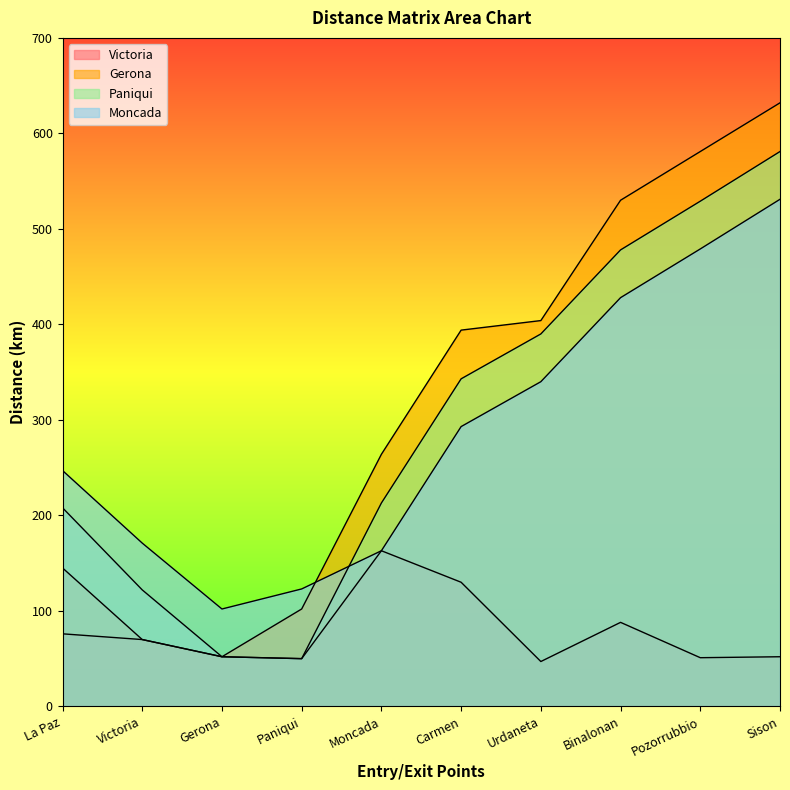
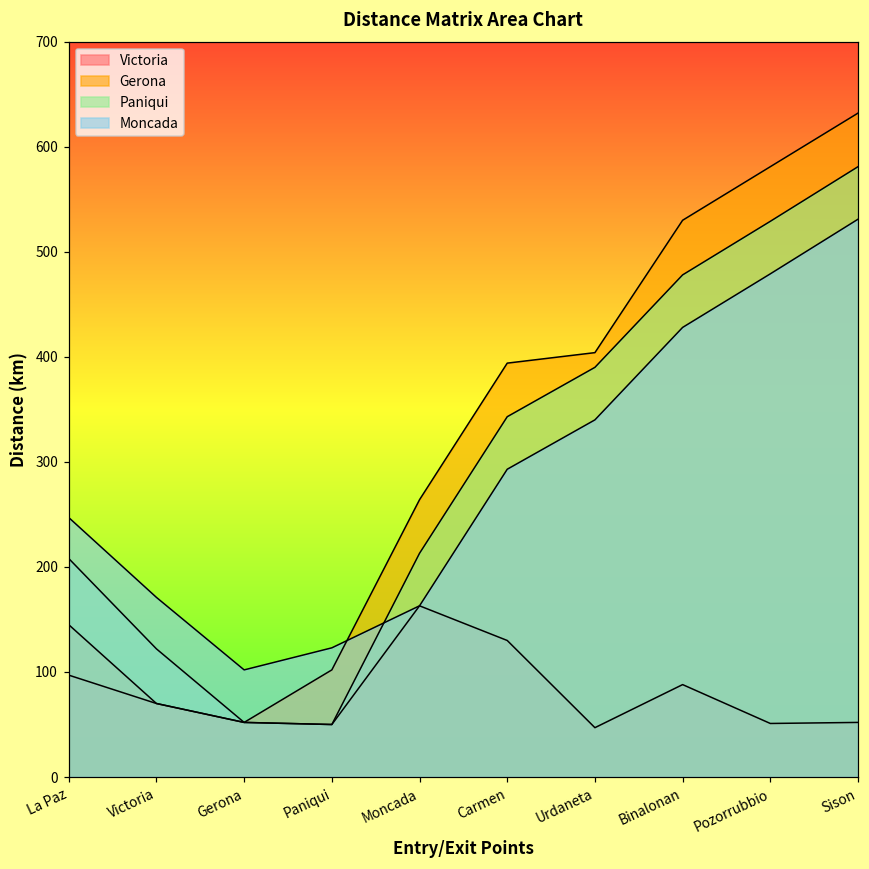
Victoria, La Paz: 80 -> 100
